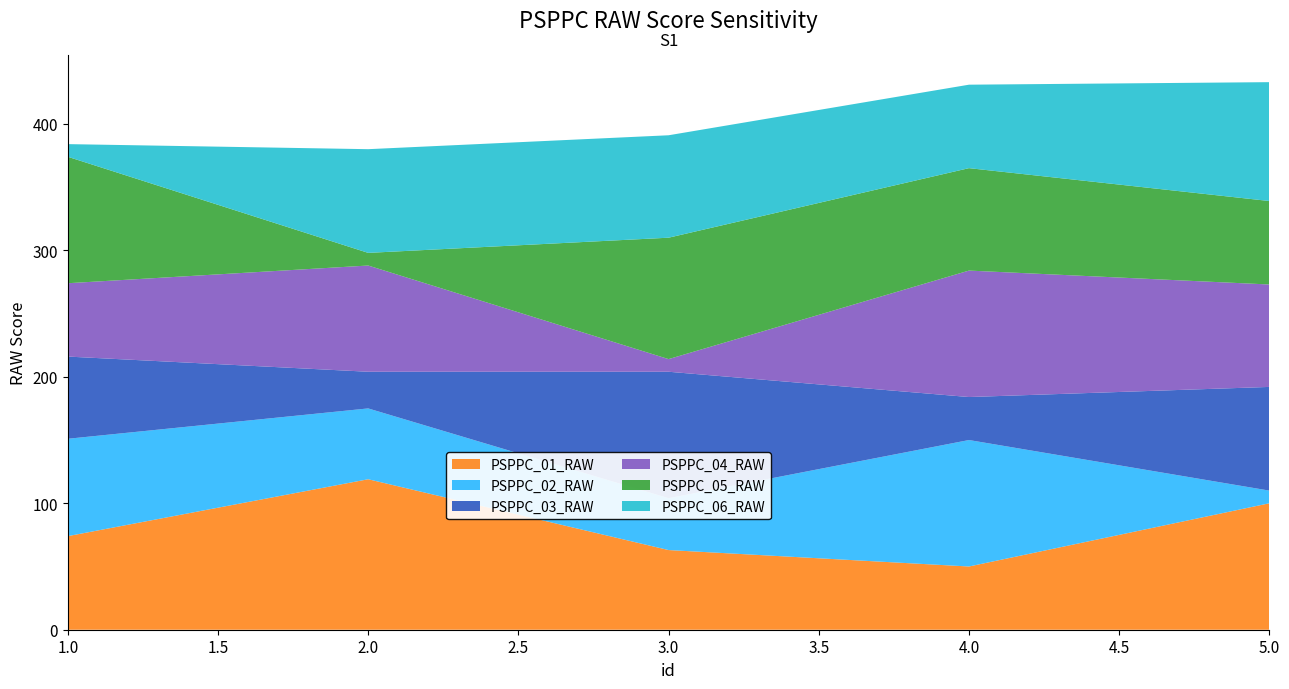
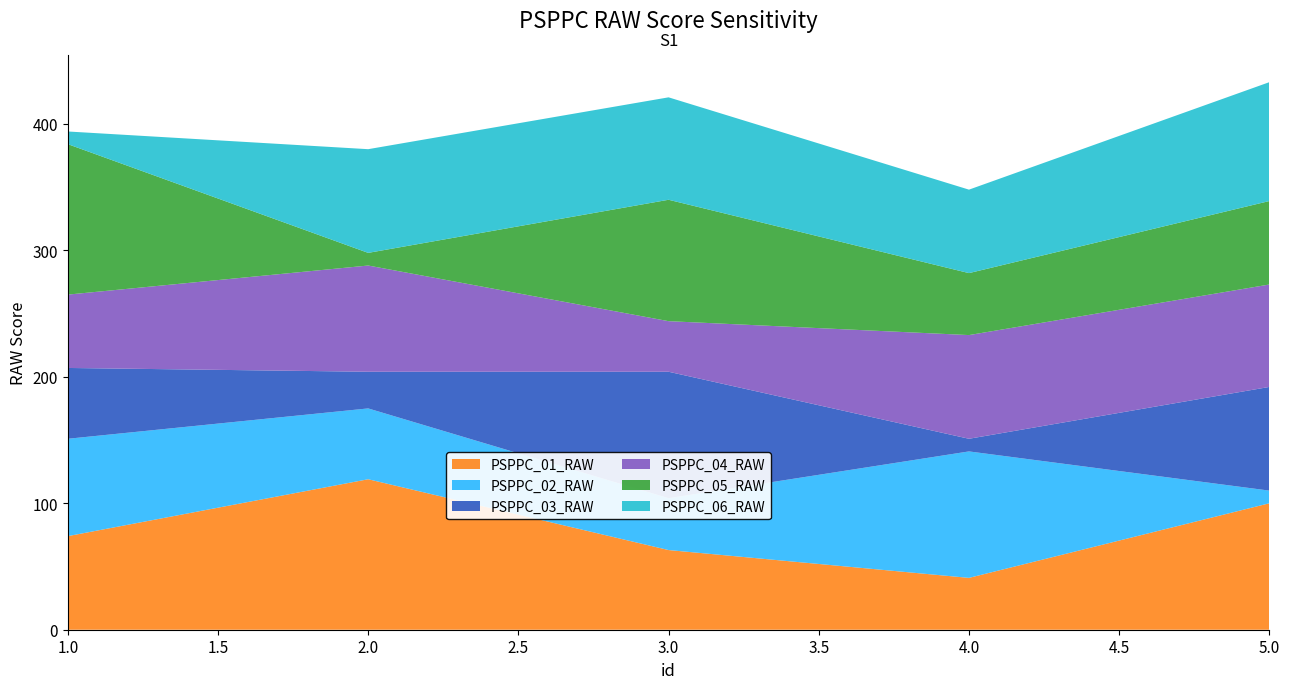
PSPPC_03_RAW, 1.0: 65 -> 56
PSPPC_05_RAW, 1.0: 100 -> 119
PSPPC_04_RAW, 3.0: 10 -> 40
PSPPC_01_RAW, 4.0: 50 -> 41
PSPPC_03_RAW, 4.0: 34 -> 10
PSPPC_04_RAW, 4.0: 100 -> 82
PSPPC_05_RAW, 4.0: 81 -> 49
